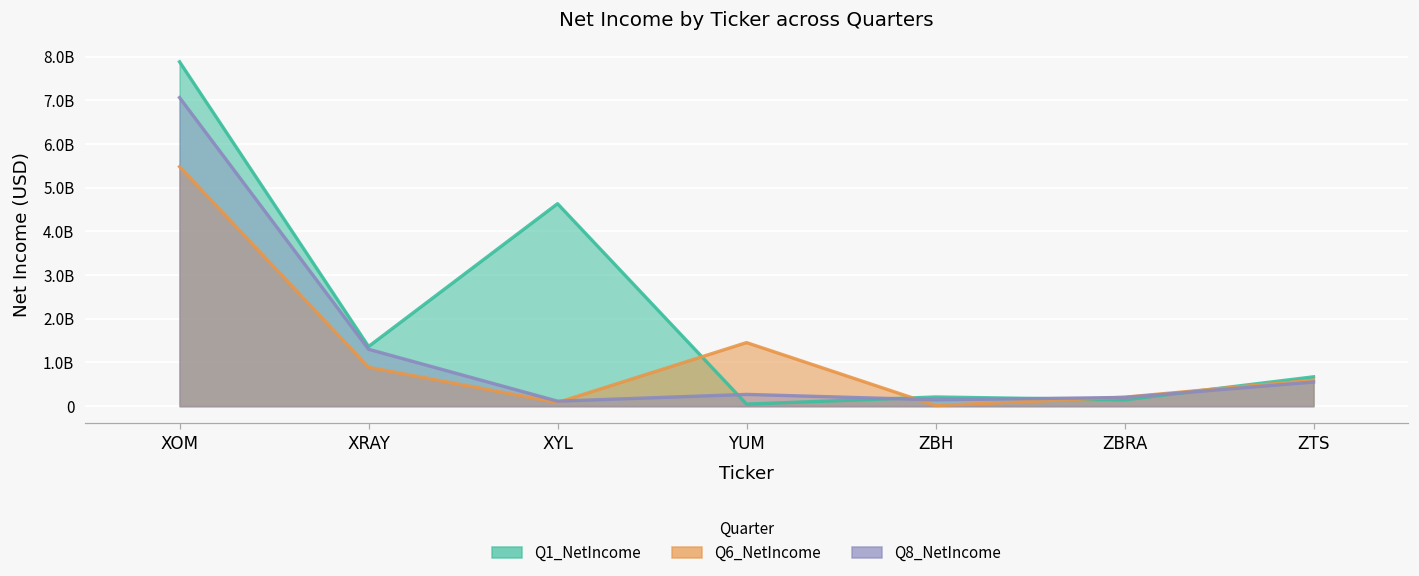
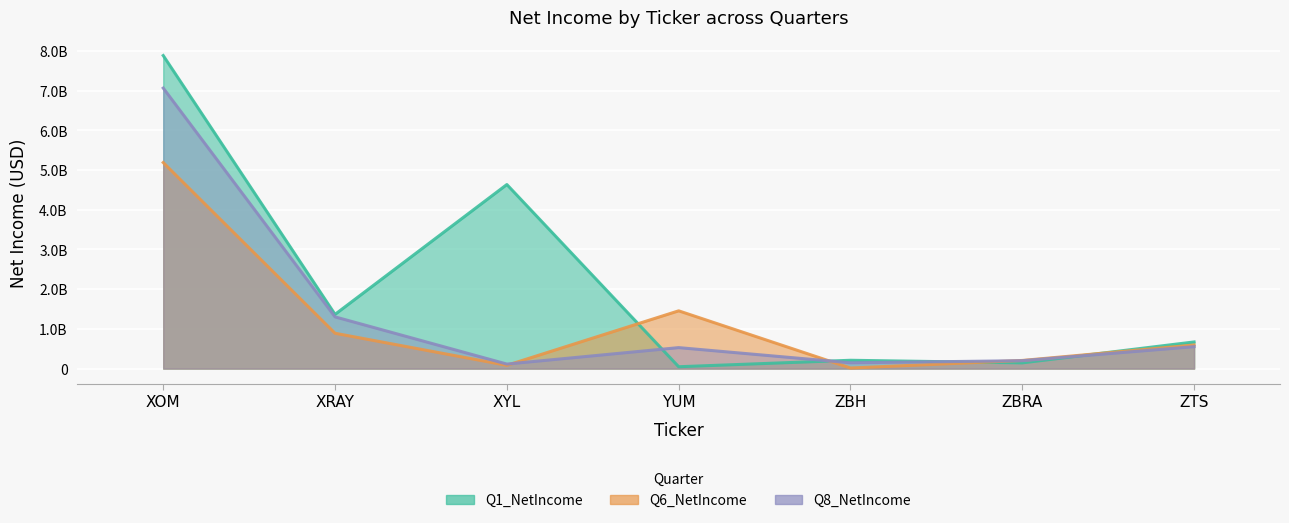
Q6_NetIncome, XOM: 5500000000 -> 5200000000
Q8_NetIncome, YUM: 300000000 -> 500000000
